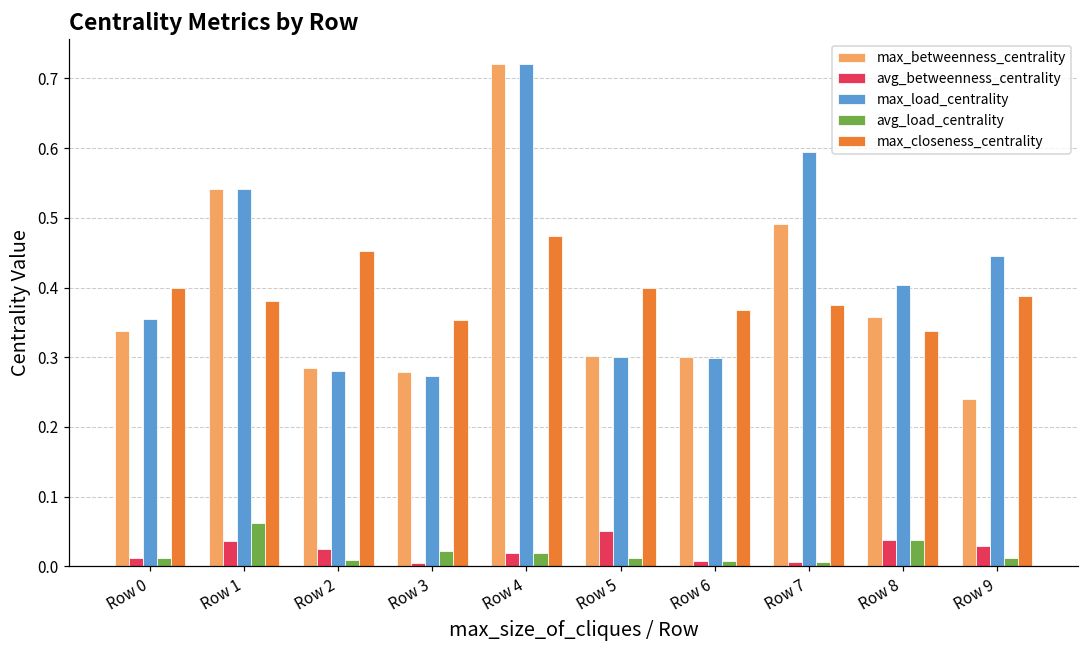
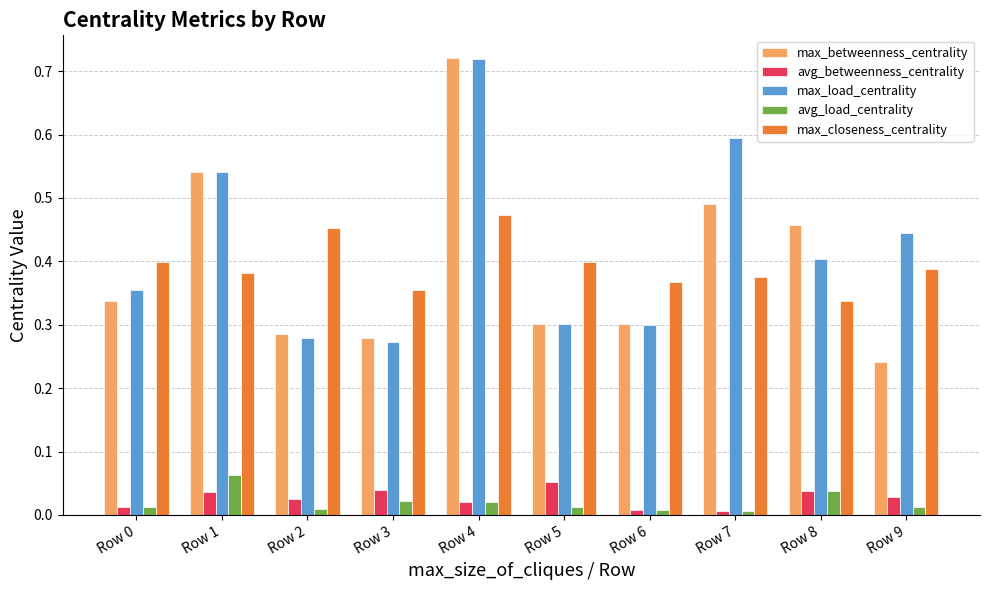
avg_betweenness_centrality, Row 3: 0.01 -> 0.04
max_betweenness_centrality, Row 8: 0.36 -> 0.46
